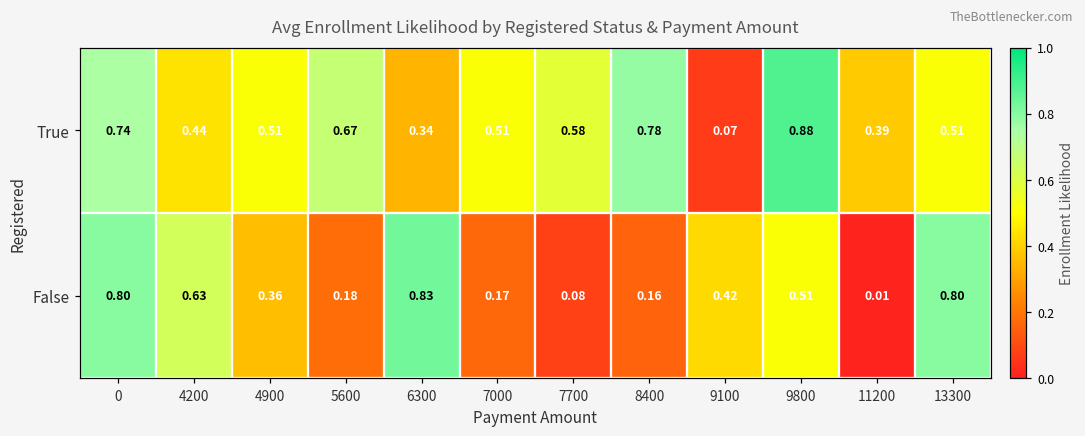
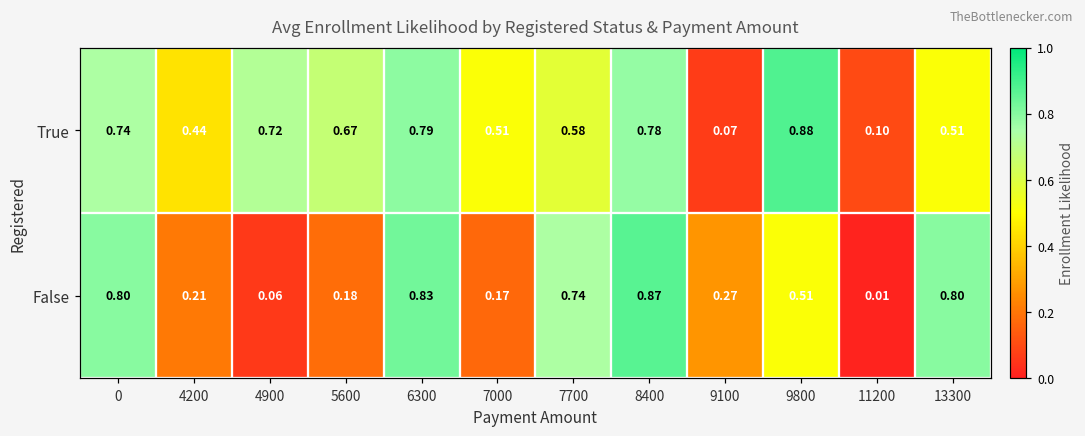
True, 4900: 0.51 -> 0.72
True, 6300: 0.34 -> 0.79
True, 11200: 0.39 -> 0.10
False, 4200: 0.63 -> 0.21
False, 4900: 0.36 -> 0.06
False, 7700: 0.08 -> 0.74
False, 8400: 0.16 -> 0.87
False, 9100: 0.42 -> 0.27
